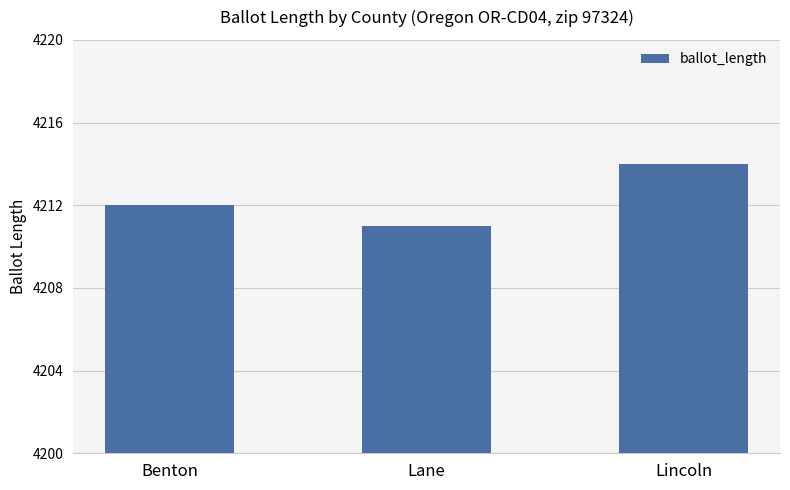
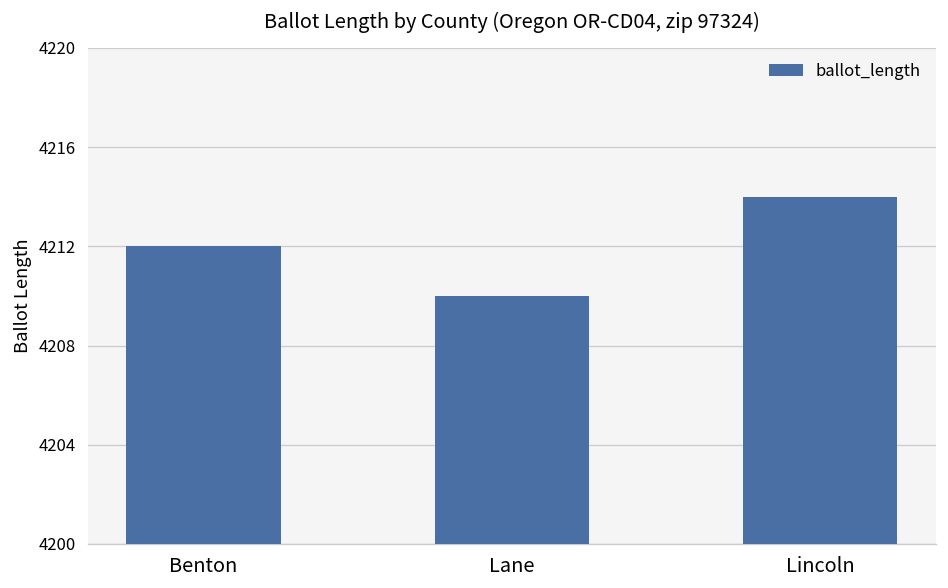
Lane: 4211 -> 4210
